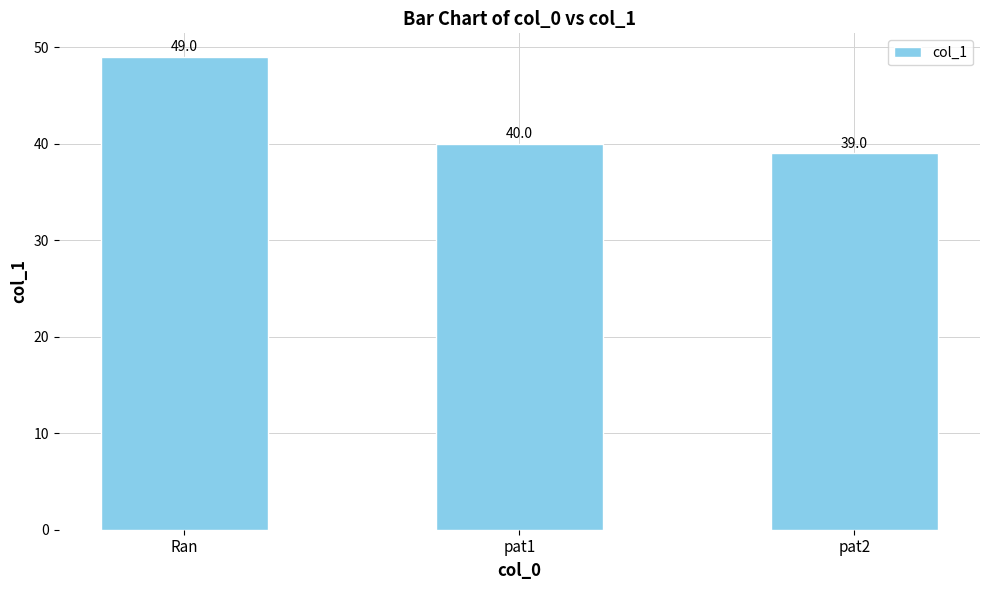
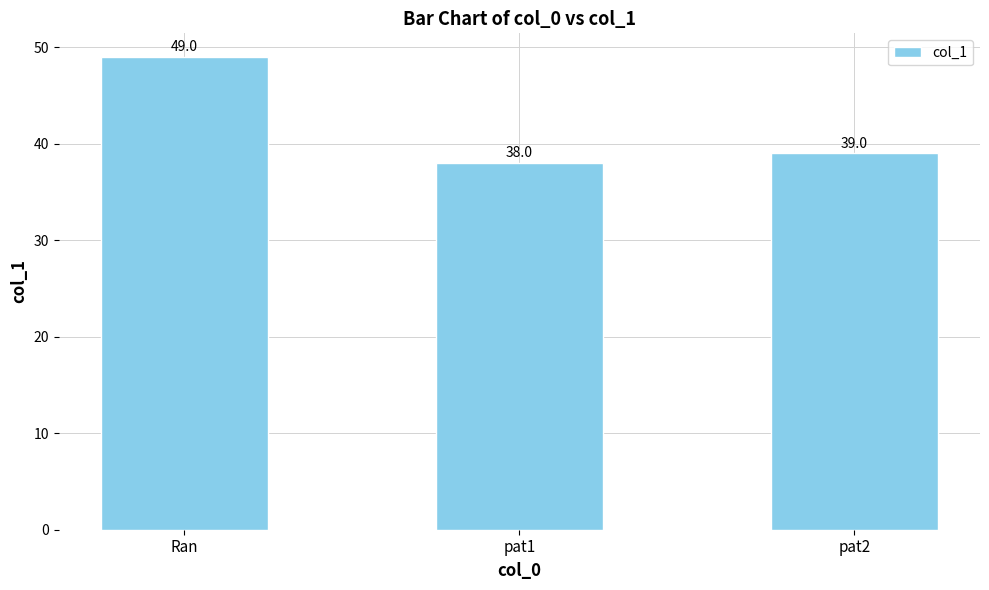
pat1: 40.0 -> 38.0
